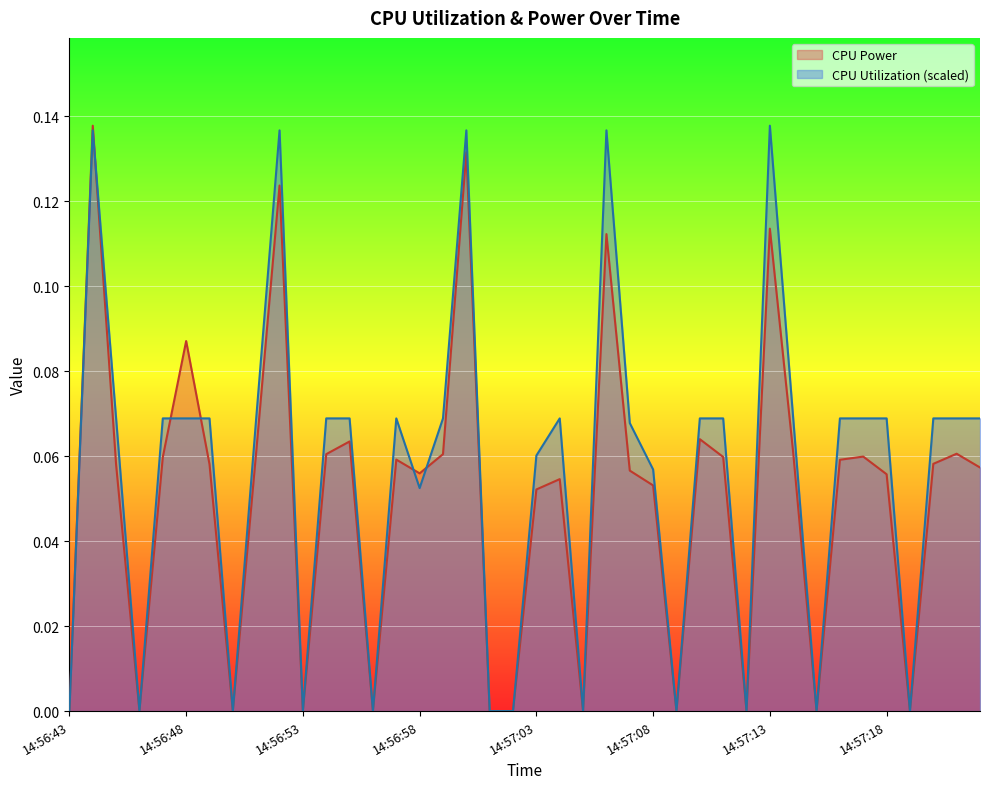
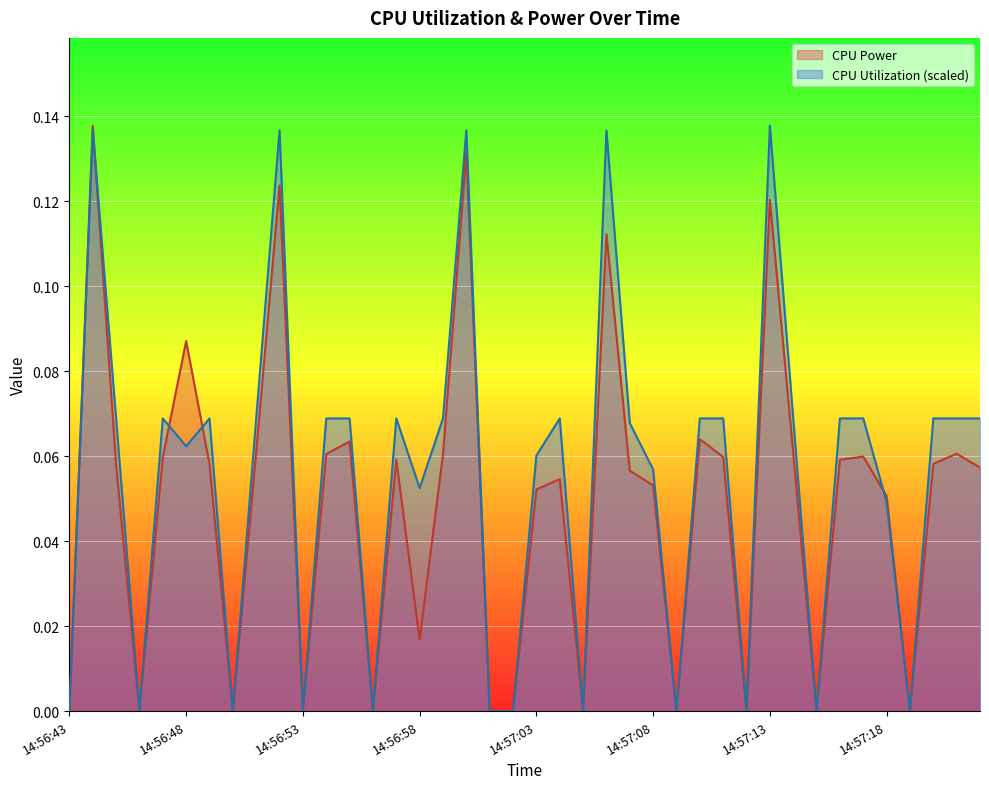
CPU Utilization (scaled), 14:56:48: 0.069 -> 0.062
CPU Power, 14:56:58: 0.056 -> 0.017
CPU Power, 14:57:13: 0.114 -> 0.120
CPU Power, 14:57:18: 0.056 -> 0.051
CPU Utilization (scaled), 14:57:18: 0.069 -> 0.049
